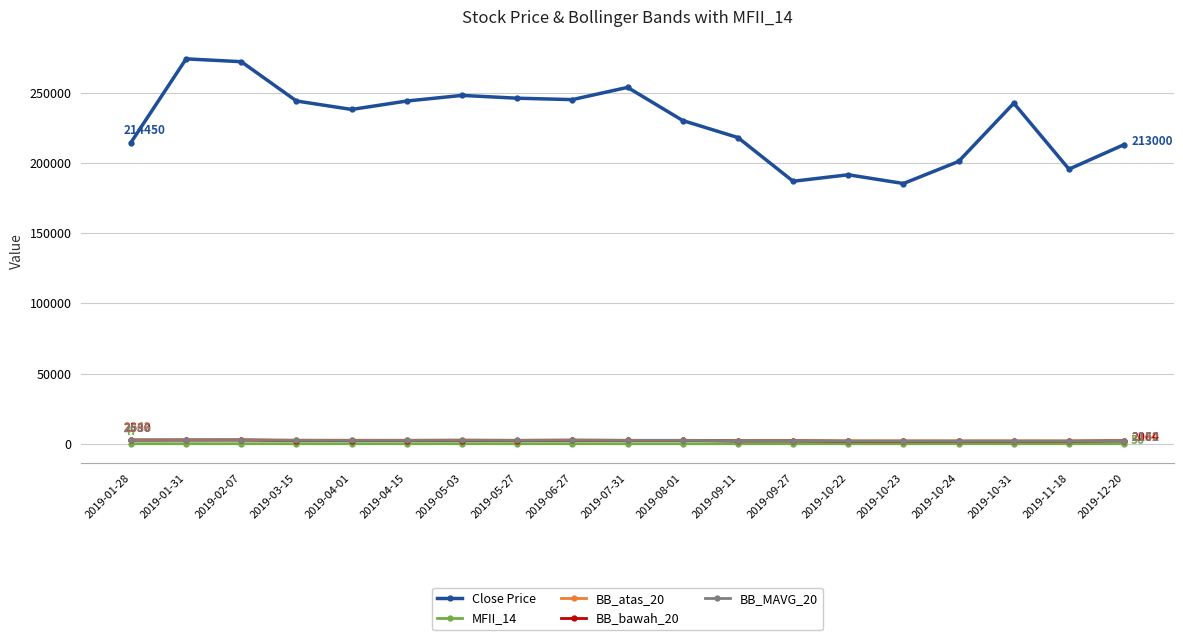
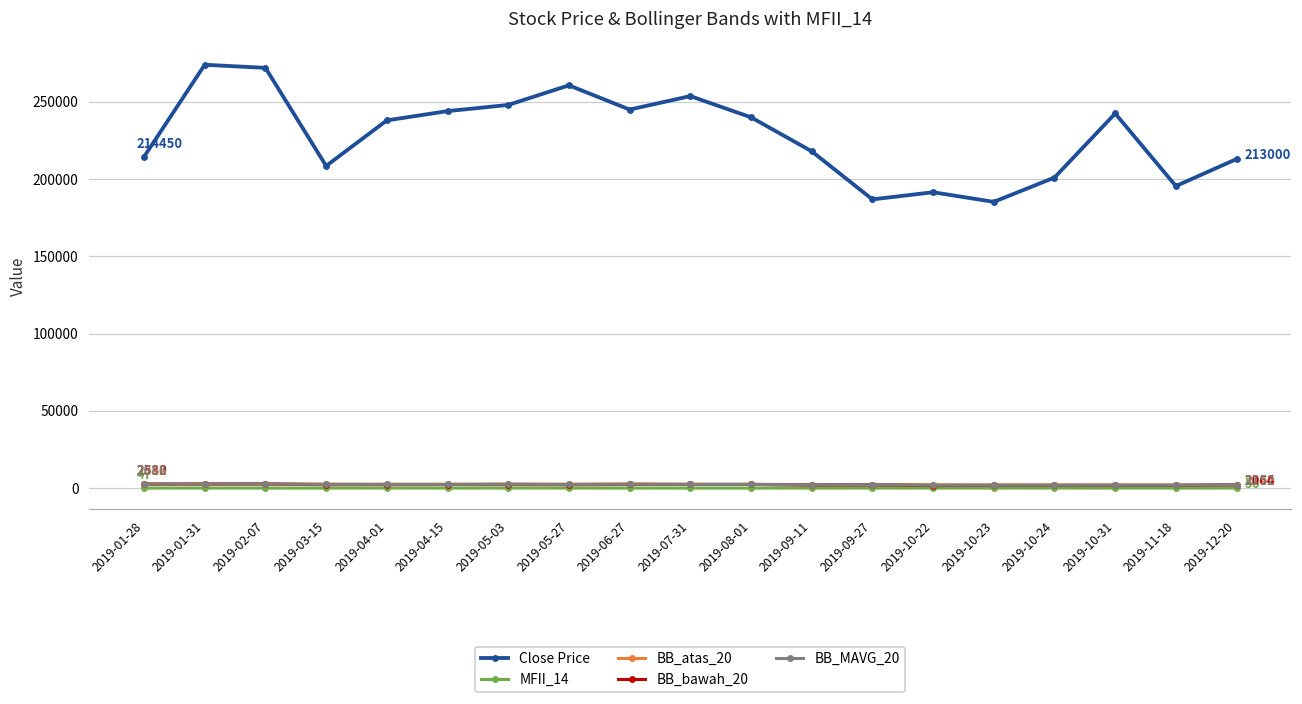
Close Price, 2019-03-15: 244000 -> 209000
Close Price, 2019-05-27: 246000 -> 261000
Close Price, 2019-08-01: 230000 -> 240000
